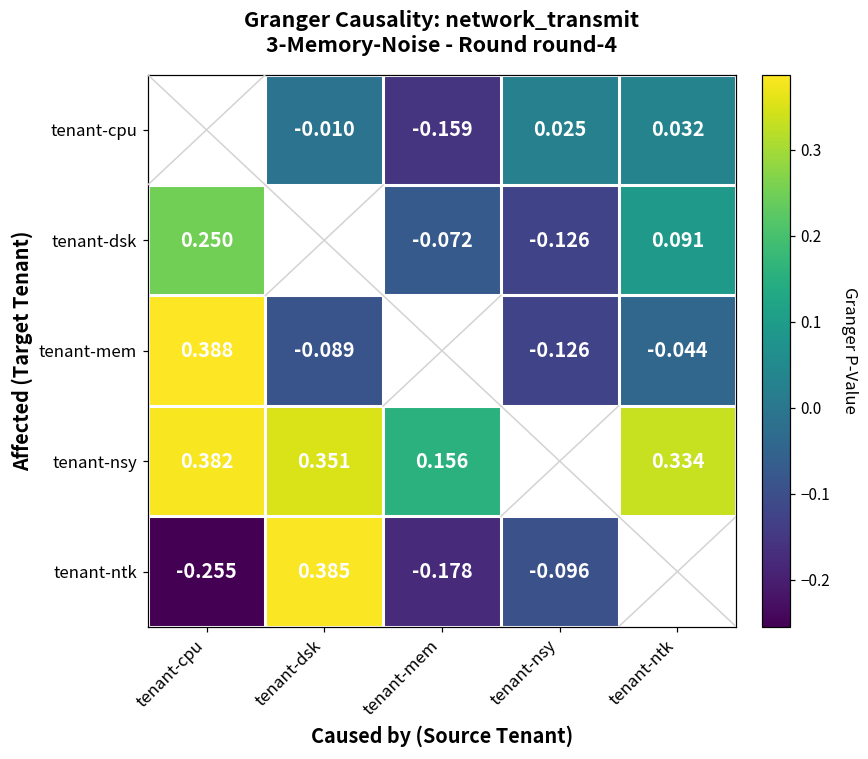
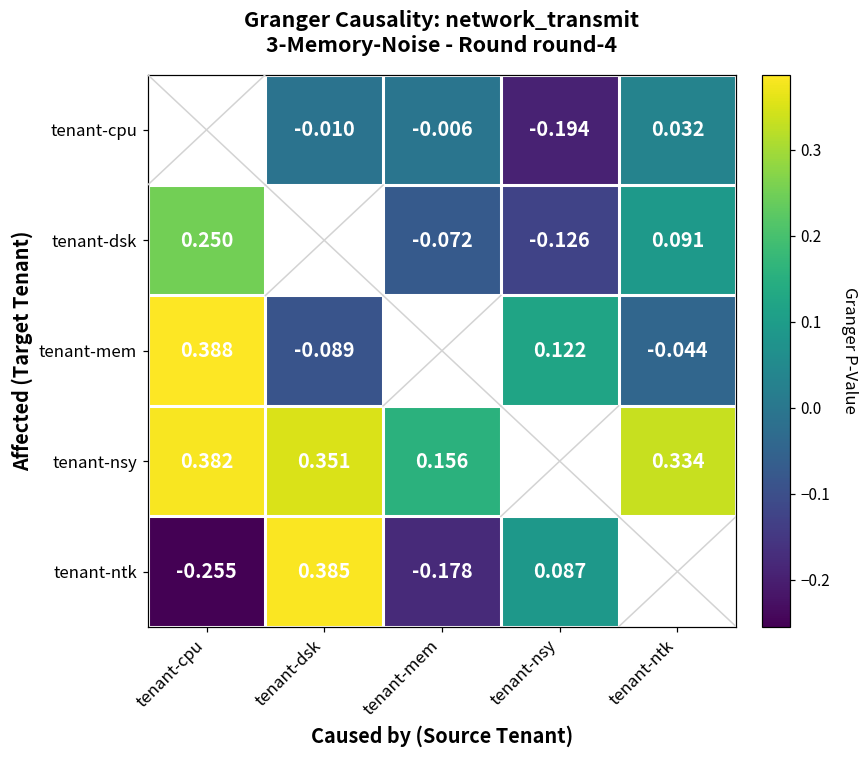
tenant-cpu, tenant-mem: -0.159 -> -0.006
tenant-cpu, tenant-nsy: 0.025 -> -0.194
tenant-mem, tenant-nsy: -0.126 -> 0.122
tenant-ntk, tenant-nsy: -0.096 -> 0.087
